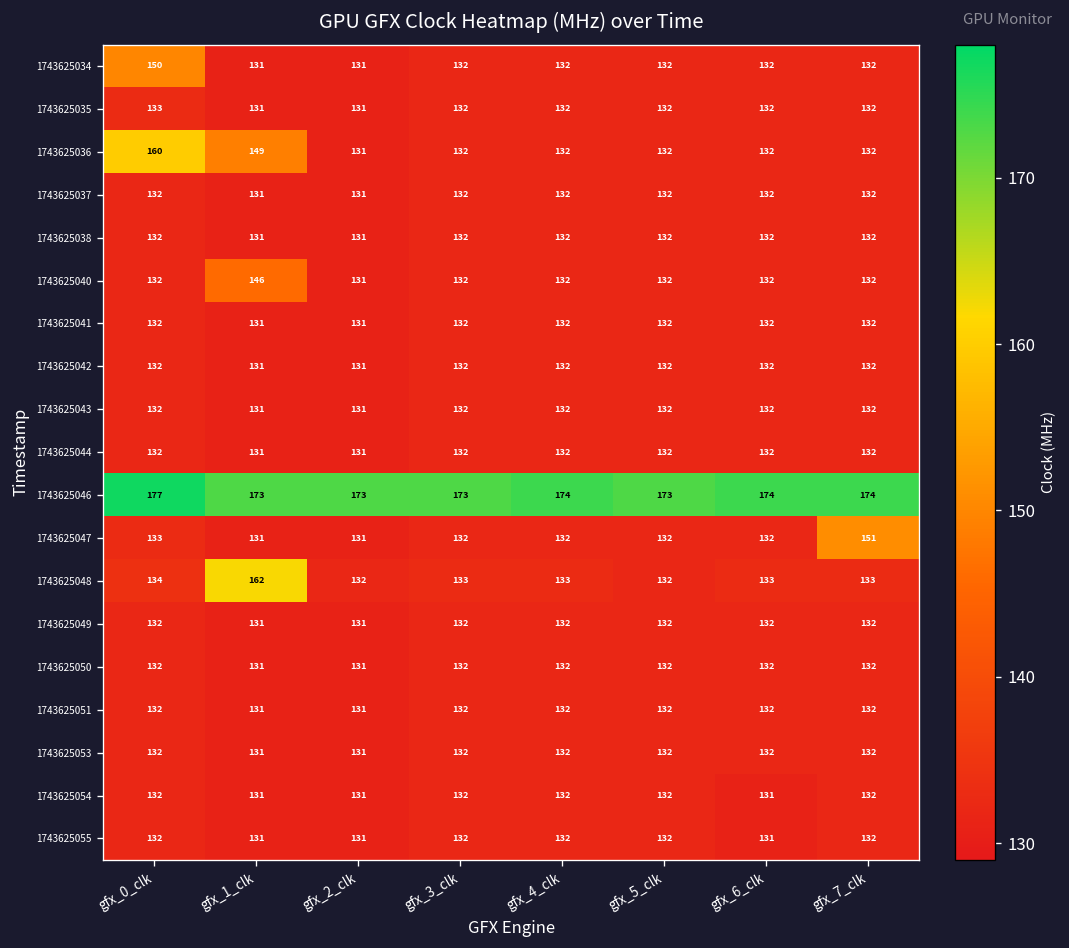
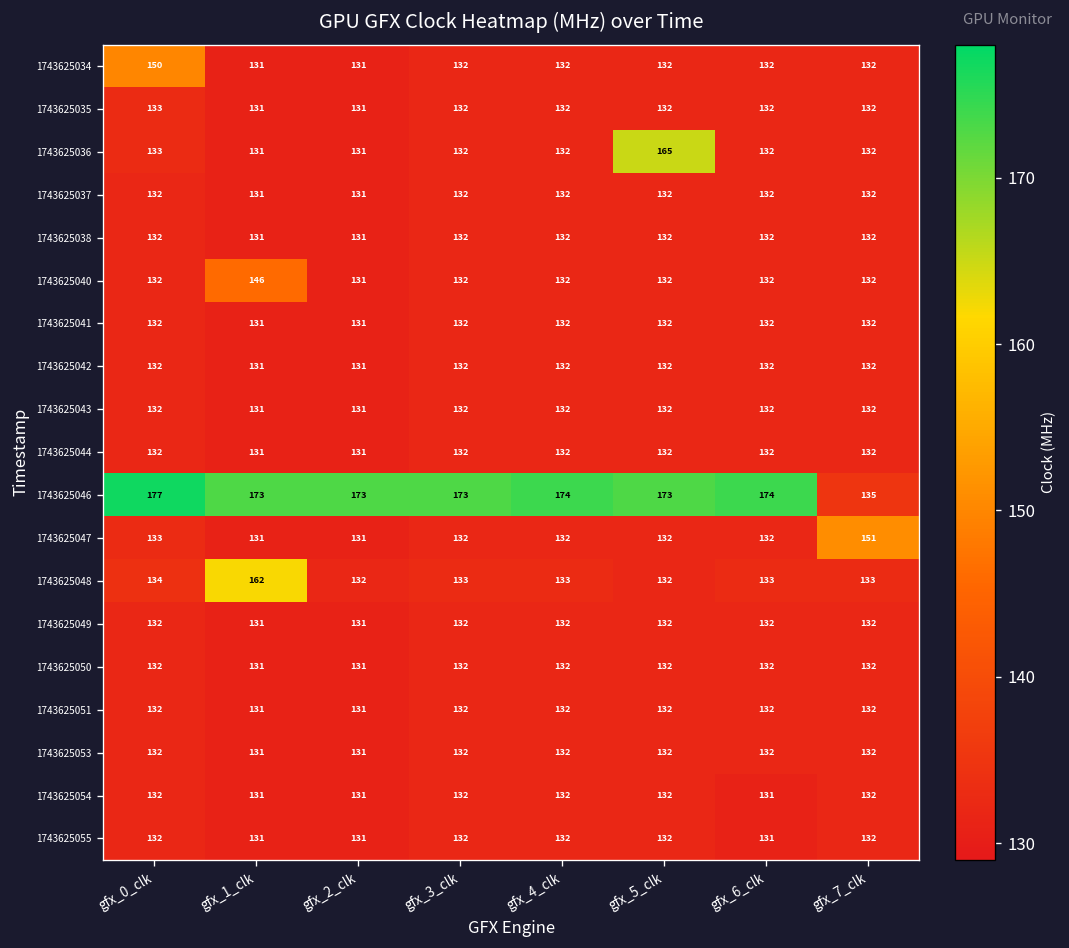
1743625036, gfx_0_clk: 160 -> 133
1743625036, gfx_1_clk: 149 -> 131
1743625036, gfx_5_clk: 132 -> 165
1743625046, gfx_7_clk: 174 -> 135
